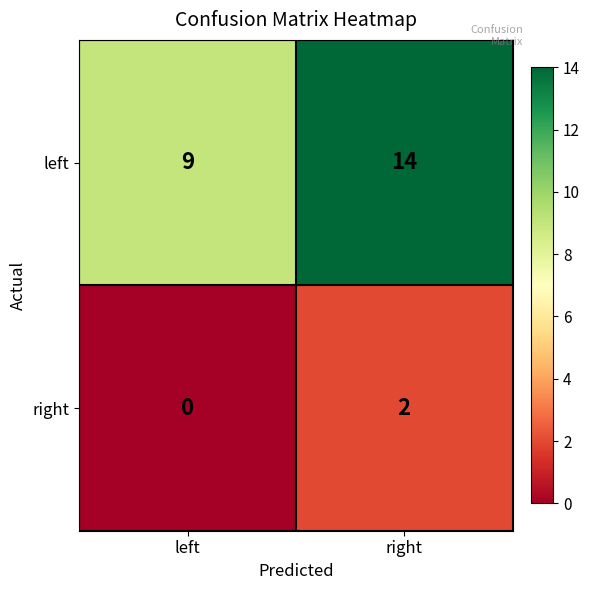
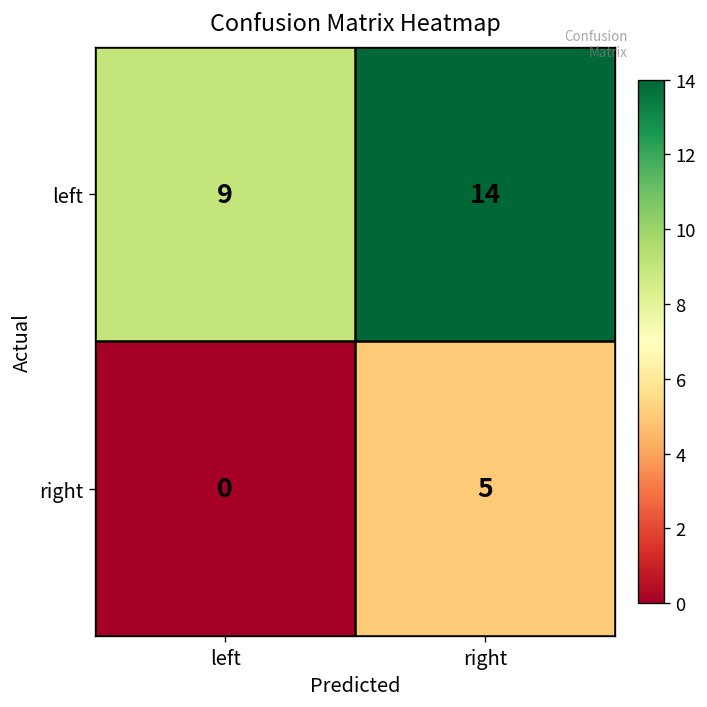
right, right: 2 -> 5
